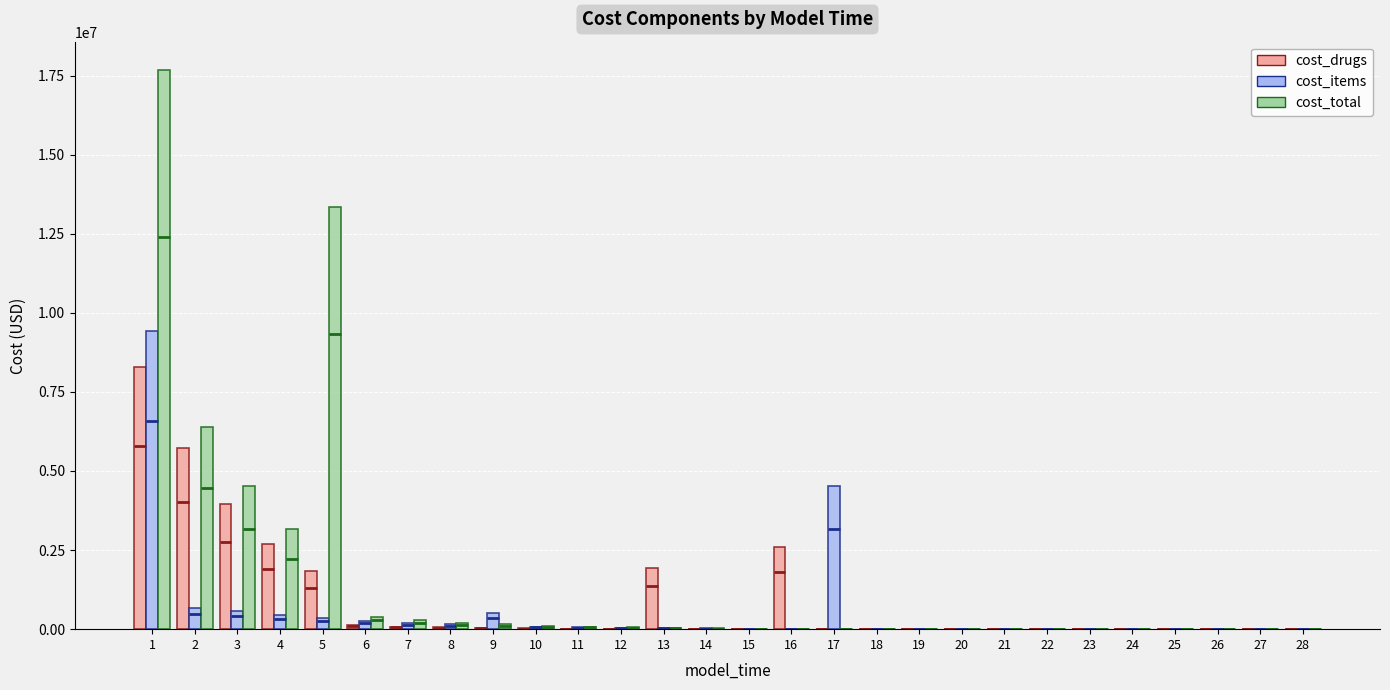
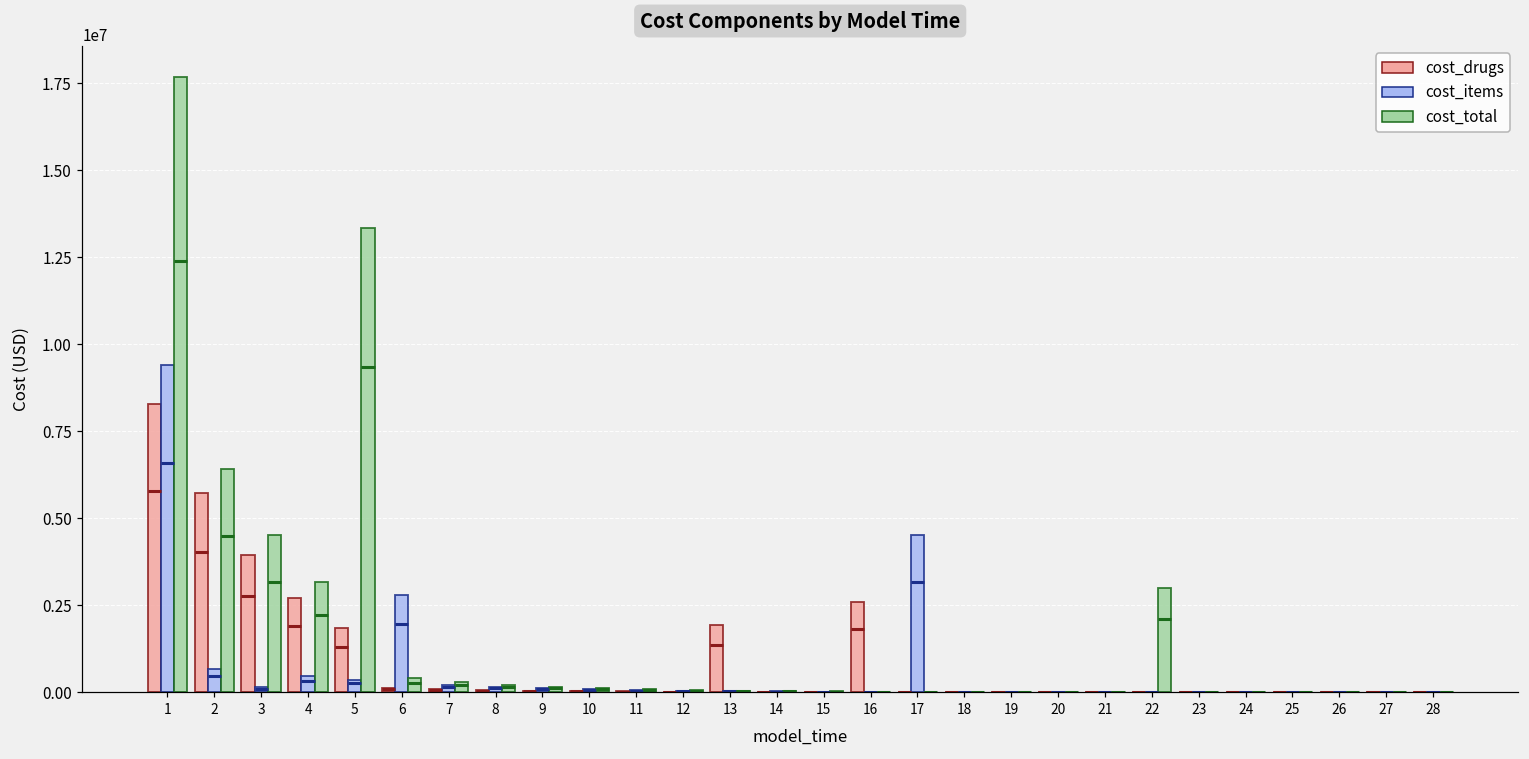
cost_items, 3: 600000 -> 100000
cost_items, 6: 300000 -> 2800000
cost_items, 9: 500000 -> 100000
cost_total, 22: 0 -> 3000000
